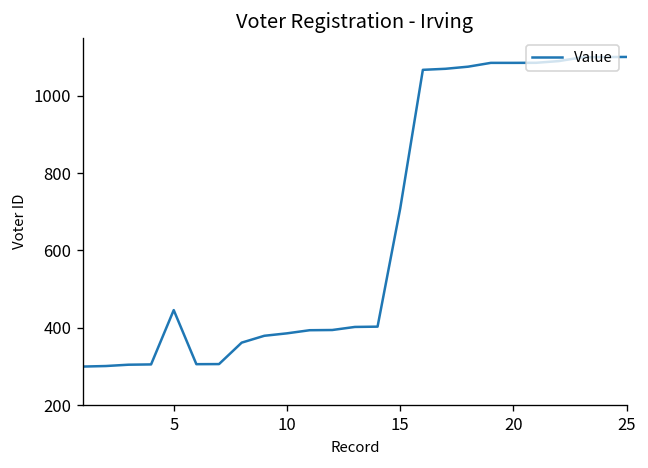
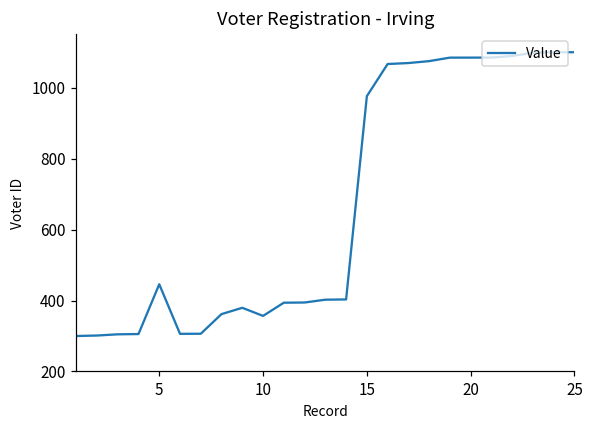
10: 390 -> 360
15: 710 -> 980
